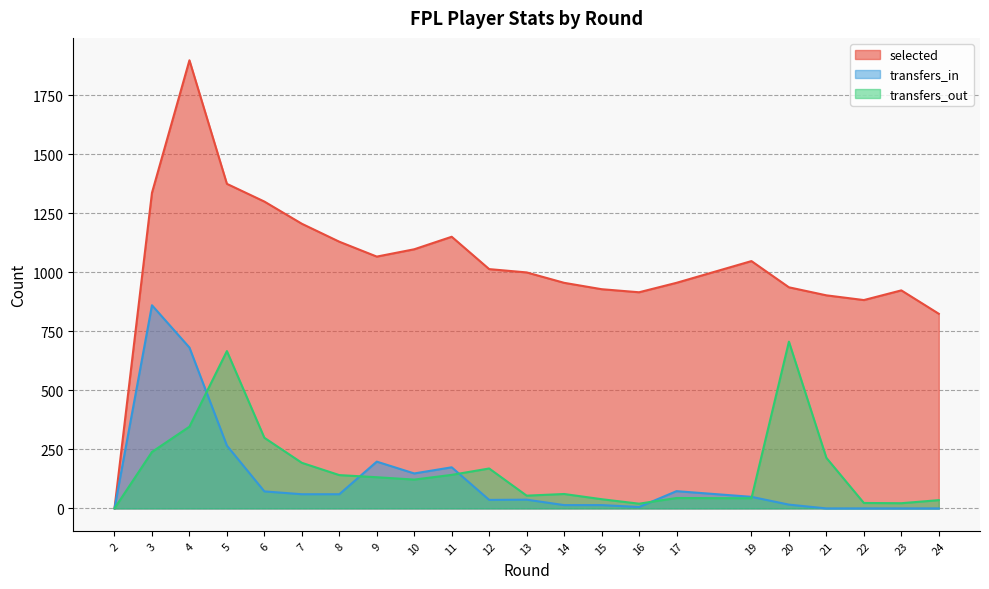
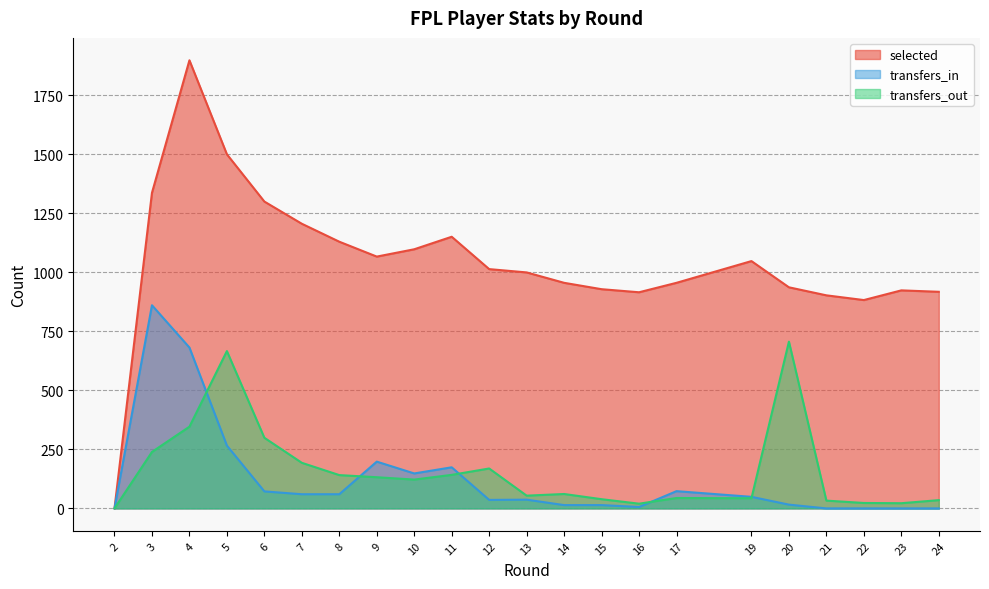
selected, 5: 1370 -> 1500
transfers_out, 21: 210 -> 30
selected, 24: 820 -> 920
